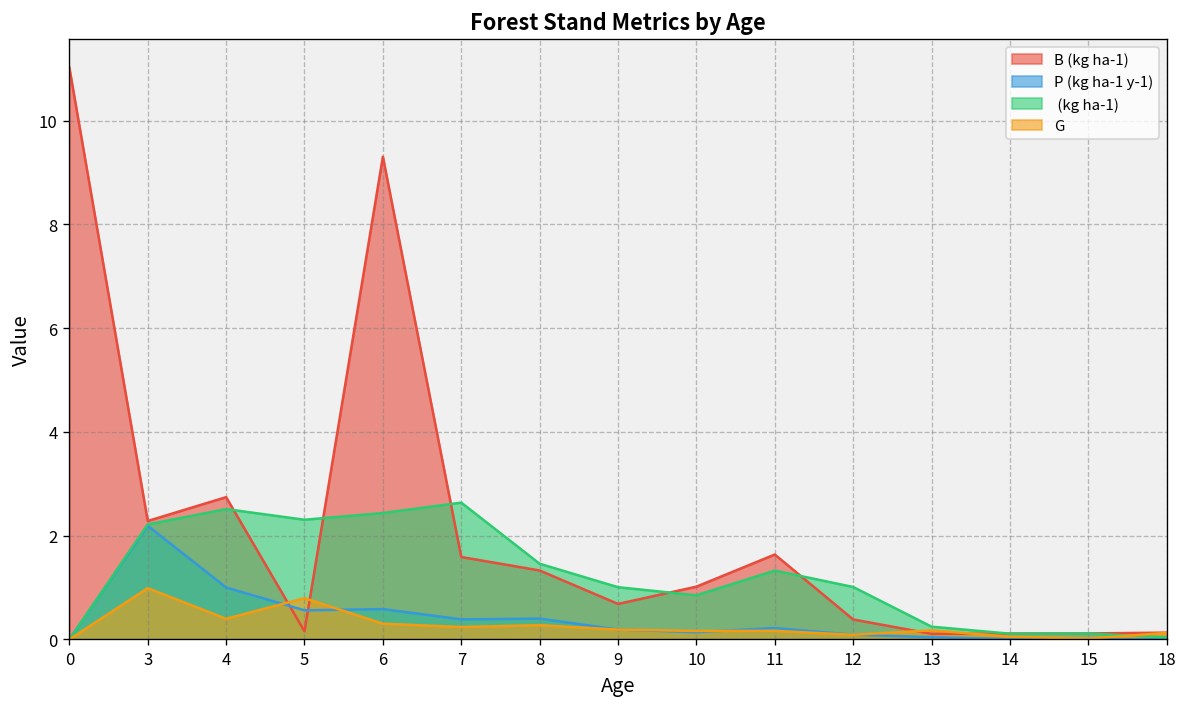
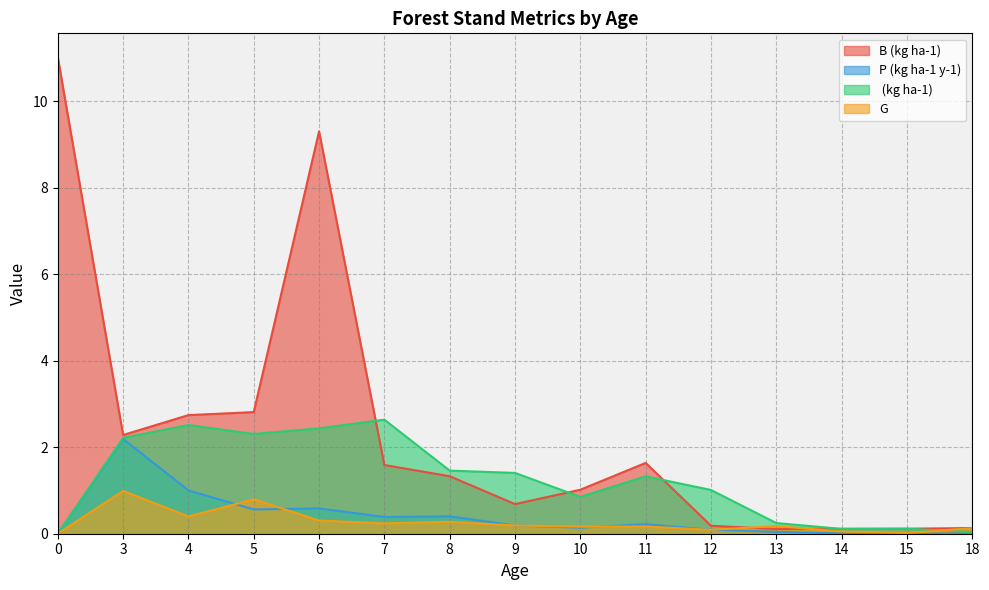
B (kg ha-1), 5: 0.2 -> 2.8
(kg ha-1), 9: 1.0 -> 1.4
B (kg ha-1), 12: 0.4 -> 0.2
